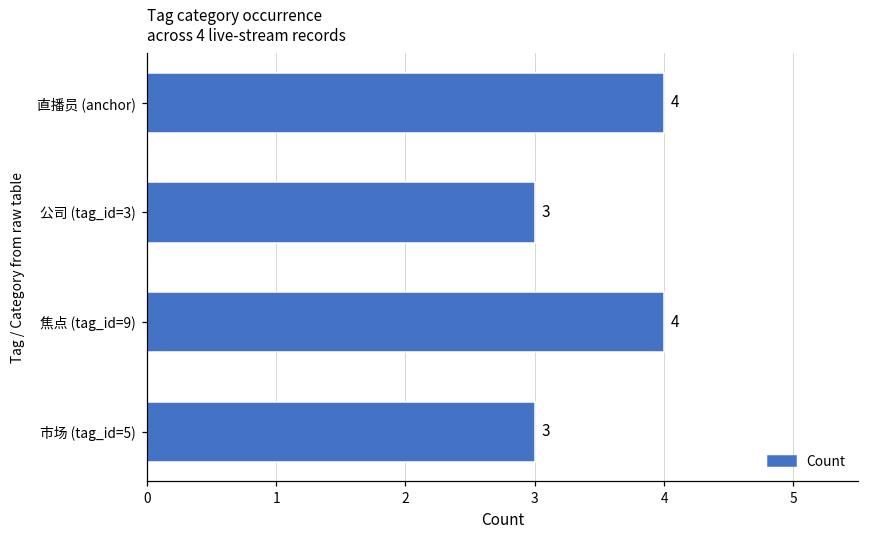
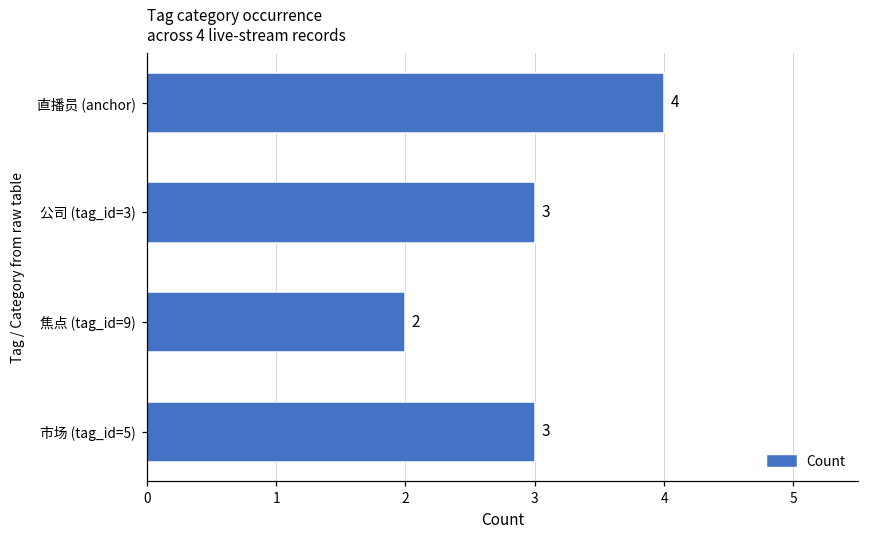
焦点 (tag_id=9): 4 -> 2
